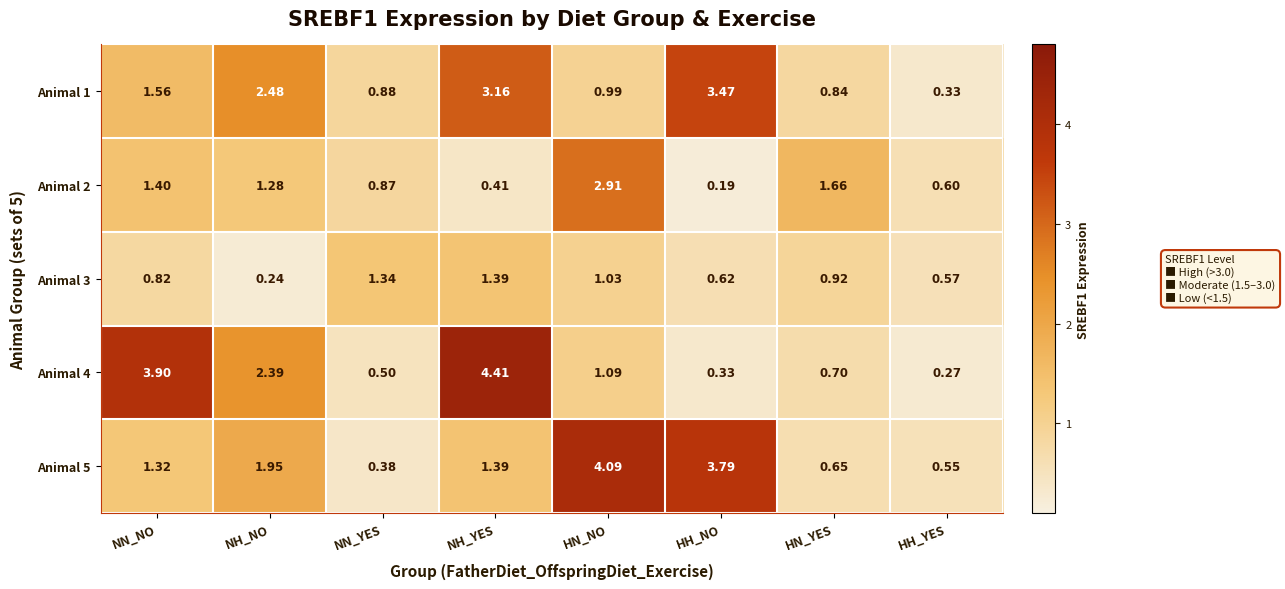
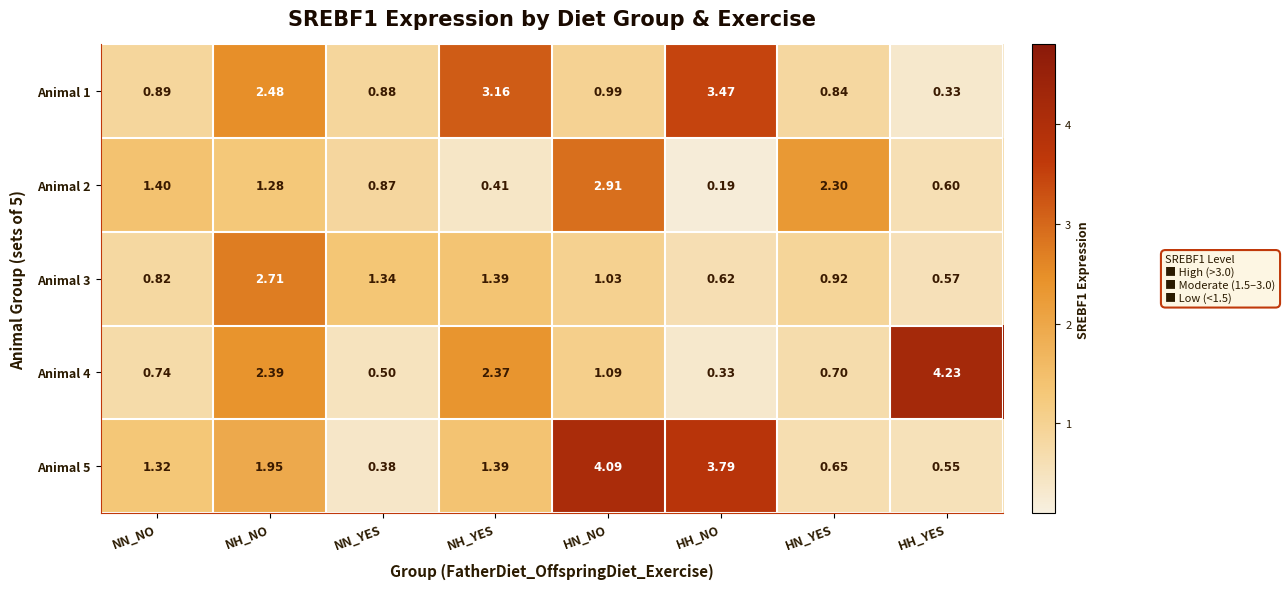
Animal 1, NN_NO: 1.56 -> 0.89
Animal 2, HN_YES: 1.66 -> 2.30
Animal 3, NH_NO: 0.24 -> 2.71
Animal 4, NN_NO: 3.90 -> 0.74
Animal 4, NH_YES: 4.41 -> 2.37
Animal 4, HH_YES: 0.27 -> 4.23
